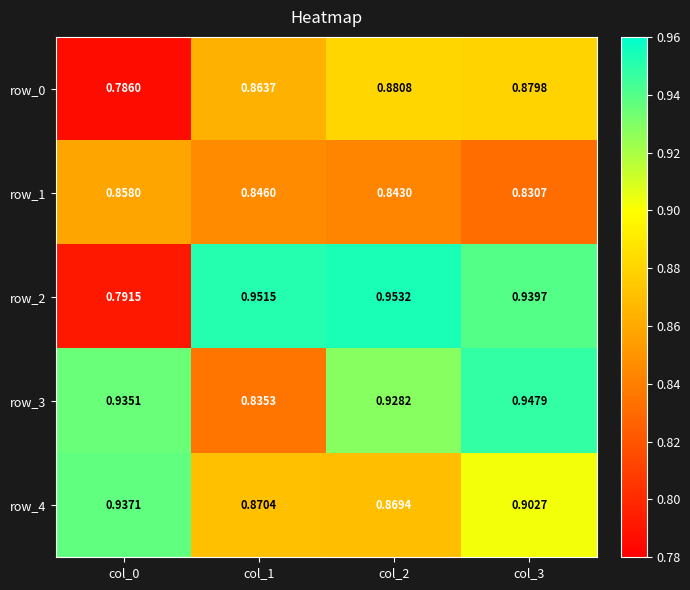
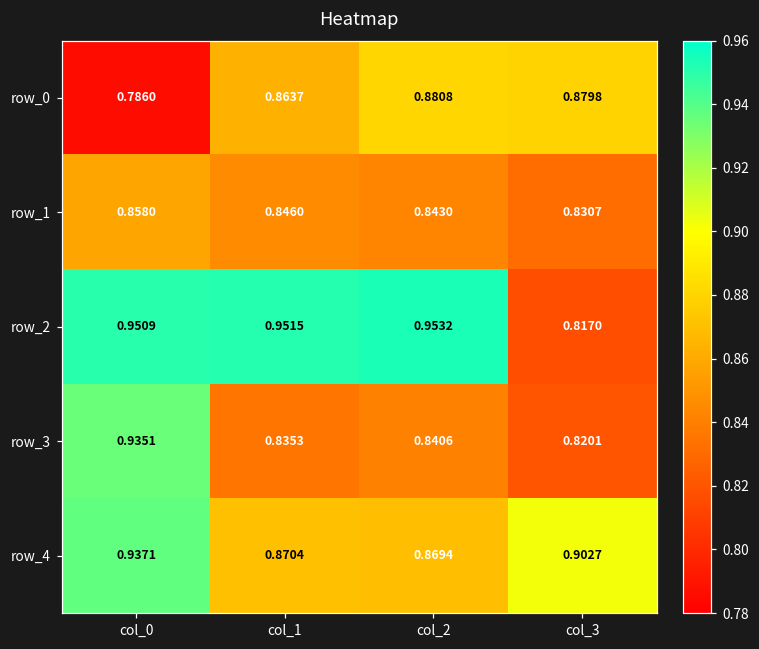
row_2, col_0: 0.7915 -> 0.9509
row_2, col_3: 0.9397 -> 0.8170
row_3, col_2: 0.9282 -> 0.8406
row_3, col_3: 0.9479 -> 0.8201
